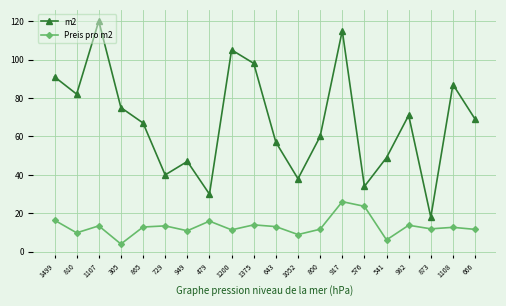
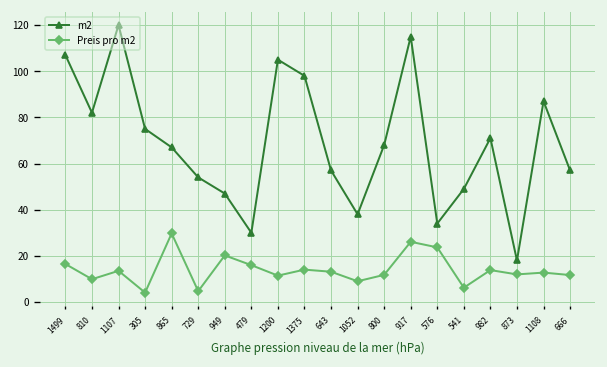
m2, 1499: 91 -> 107
Preis pro m2, 865: 13 -> 30
m2, 729: 40 -> 54
Preis pro m2, 729: 14 -> 5
Preis pro m2, 949: 11 -> 20
m2, 800: 60 -> 68
m2, 666: 69 -> 57
